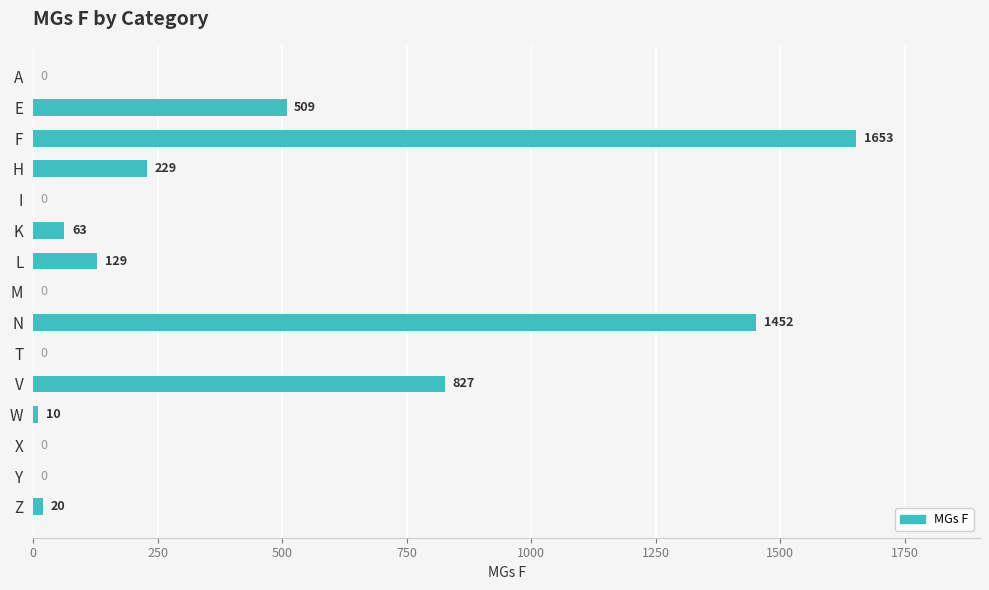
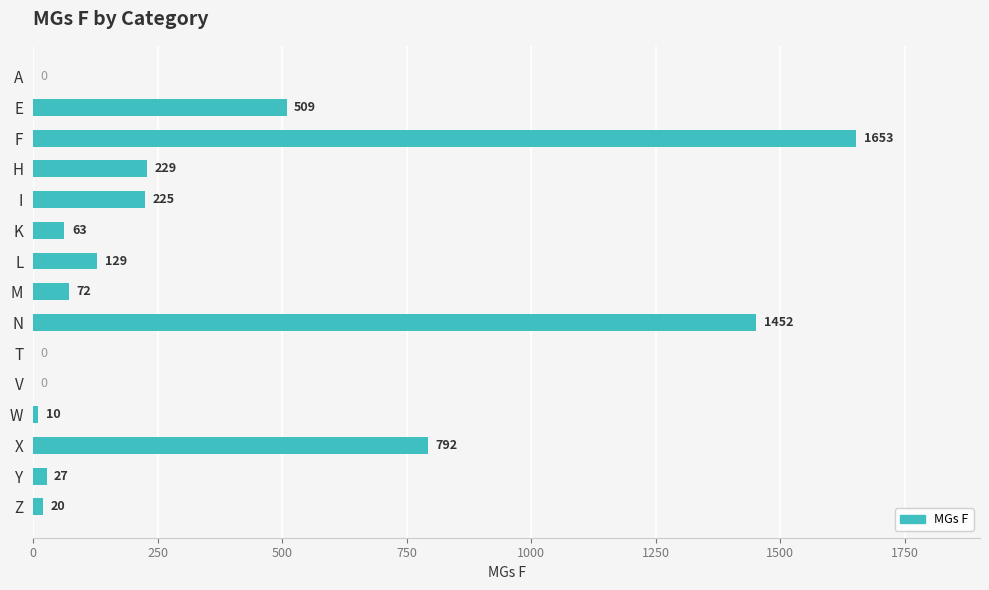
I: 0 -> 225
M: 0 -> 72
V: 827 -> 0
X: 0 -> 792
Y: 0 -> 27
